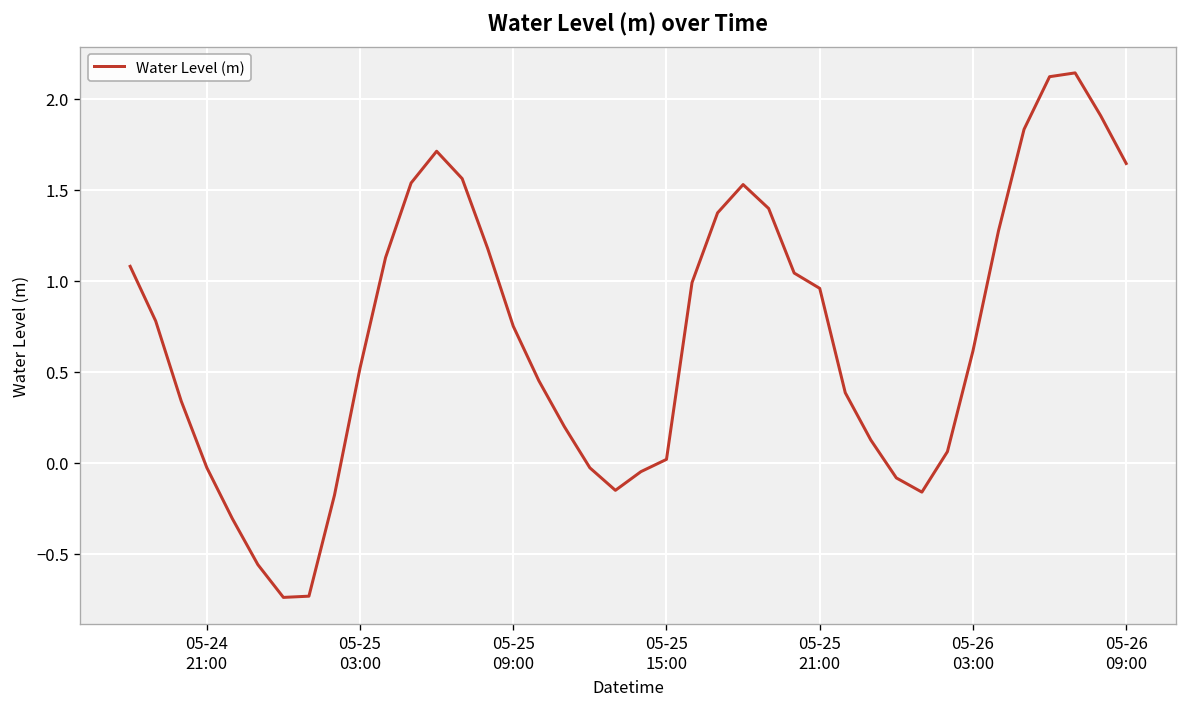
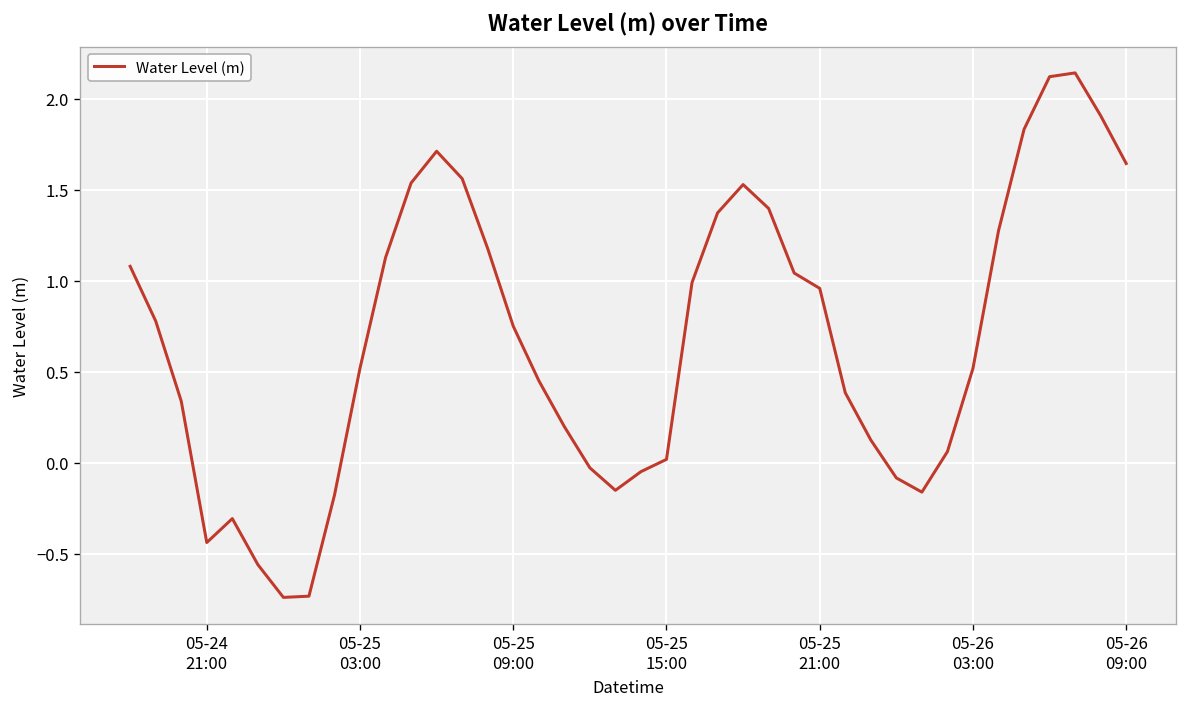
05-24 21:00: -0.03 -> -0.44
05-26 03:00: 0.61 -> 0.52
